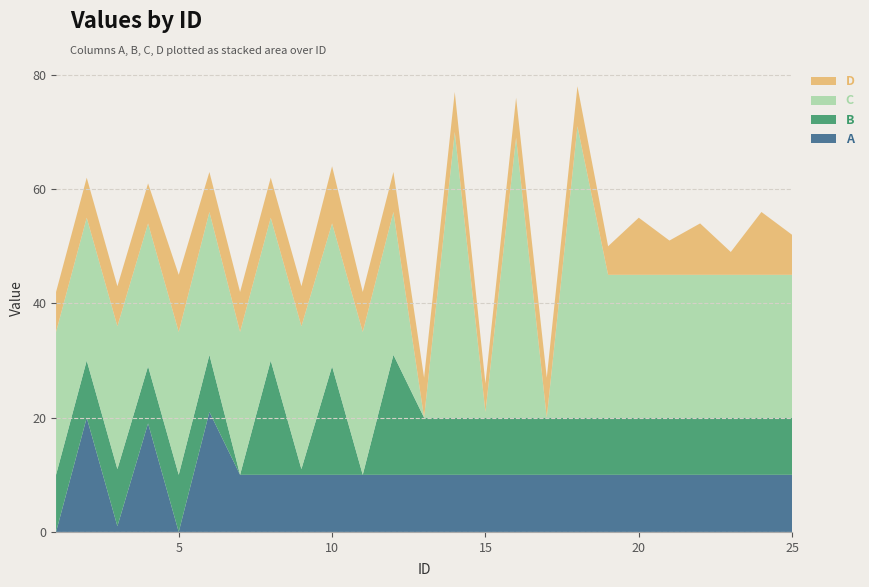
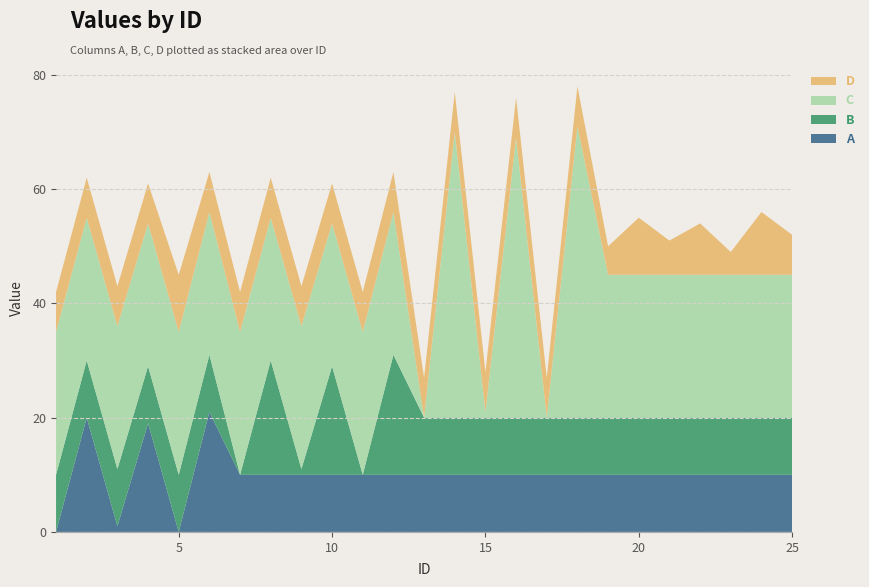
D, 10: 10 -> 7
D, 15: 5 -> 7
